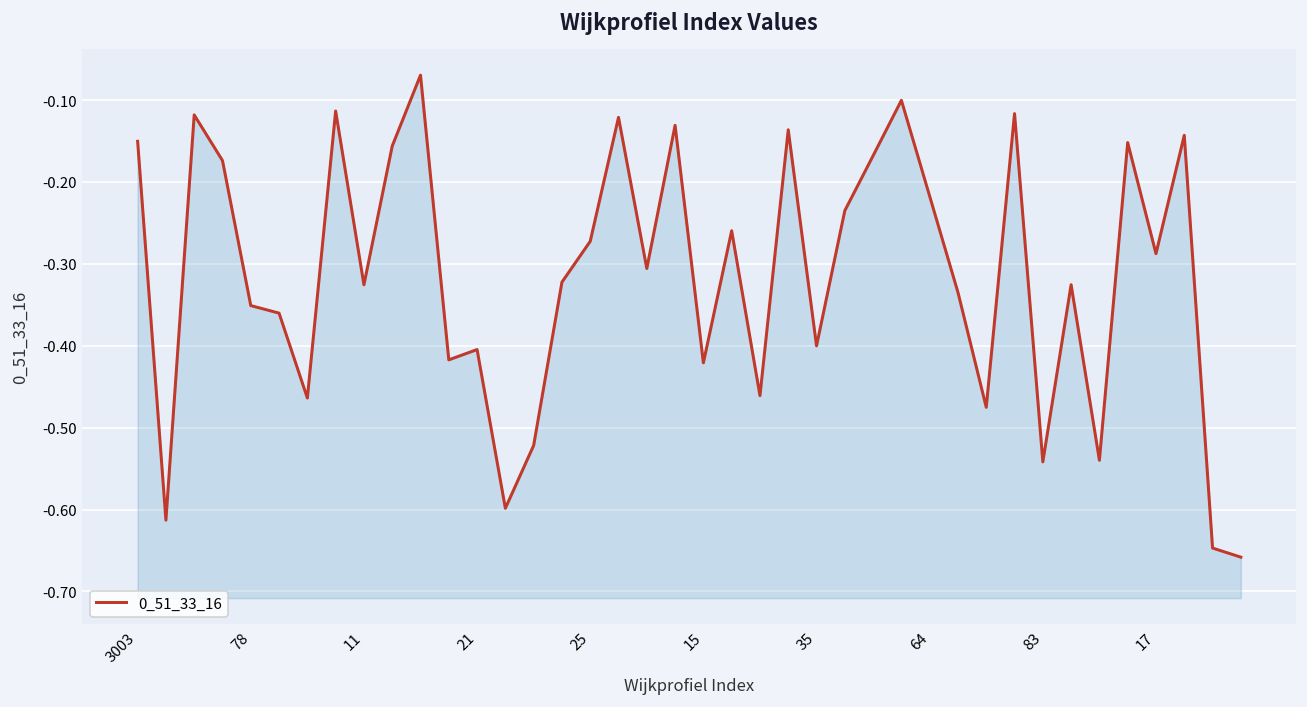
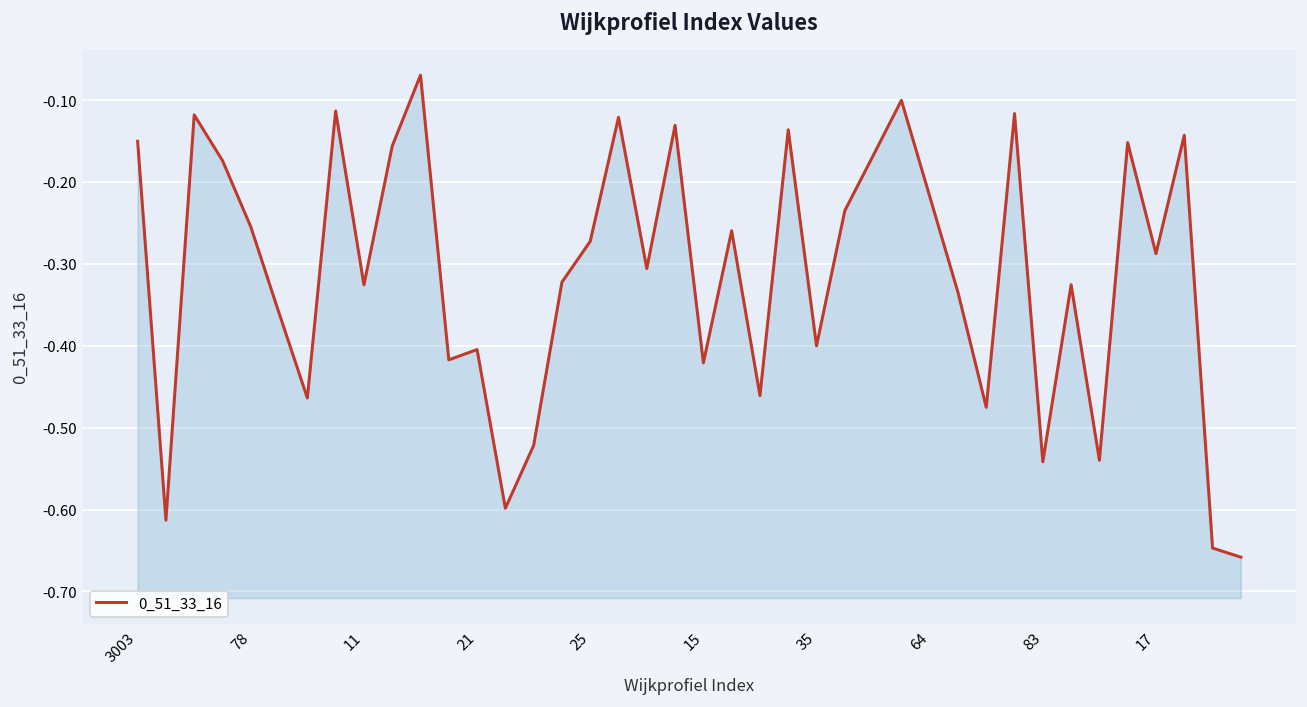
78: -0.35 -> -0.25
